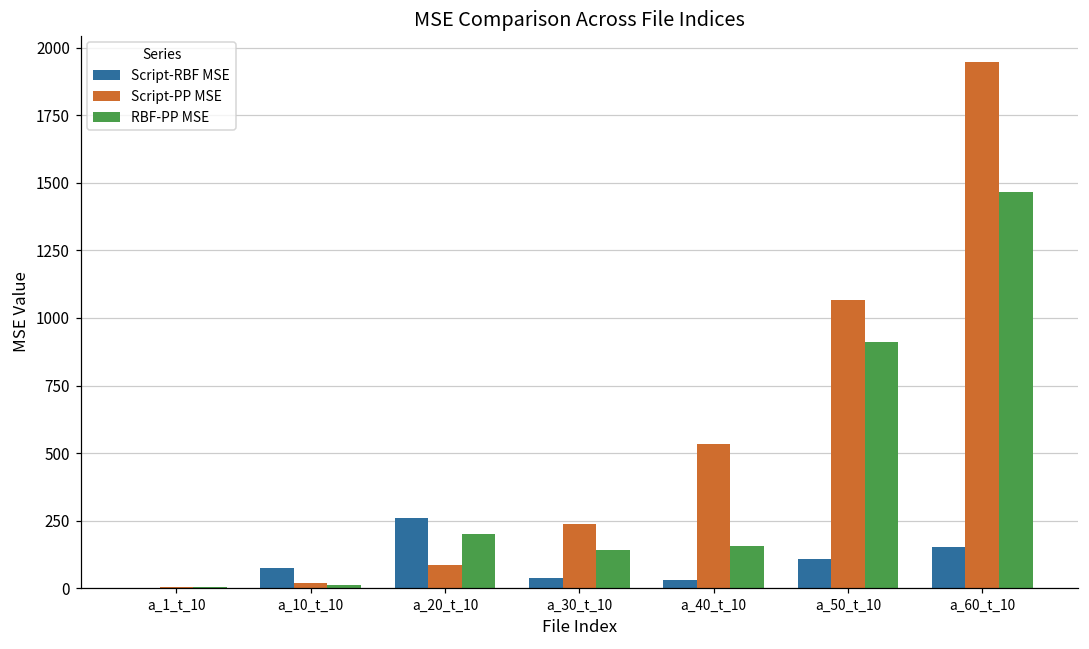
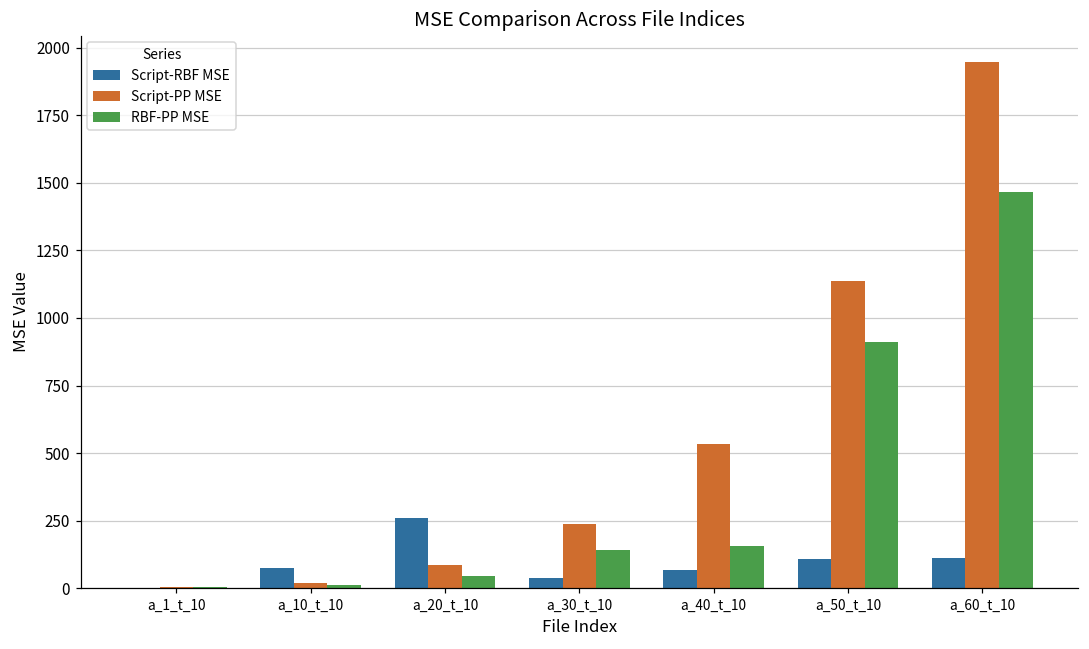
RBF-PP MSE, a_20_t_10: 200 -> 50
Script-RBF MSE, a_40_t_10: 30 -> 70
Script-PP MSE, a_50_t_10: 1070 -> 1140
Script-RBF MSE, a_60_t_10: 150 -> 110
